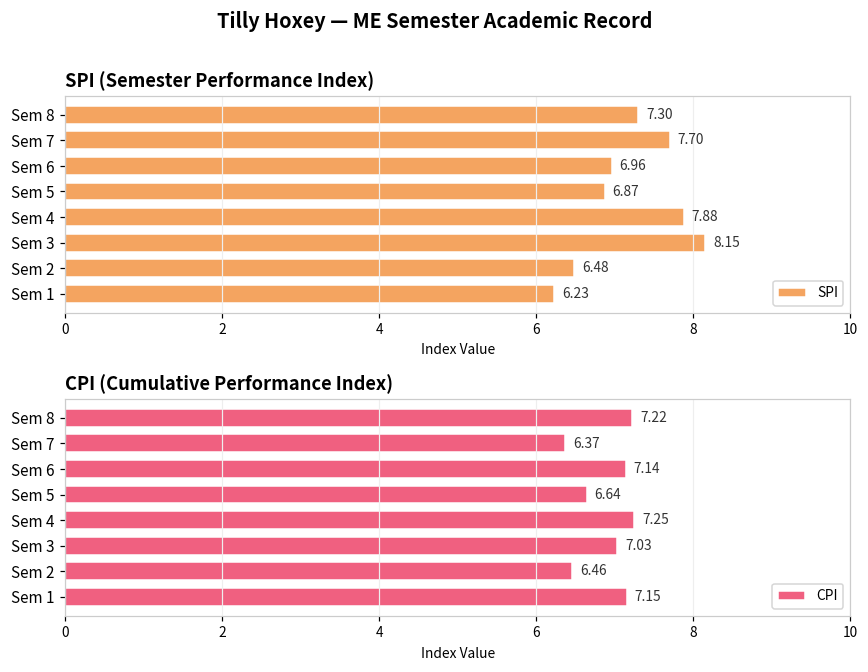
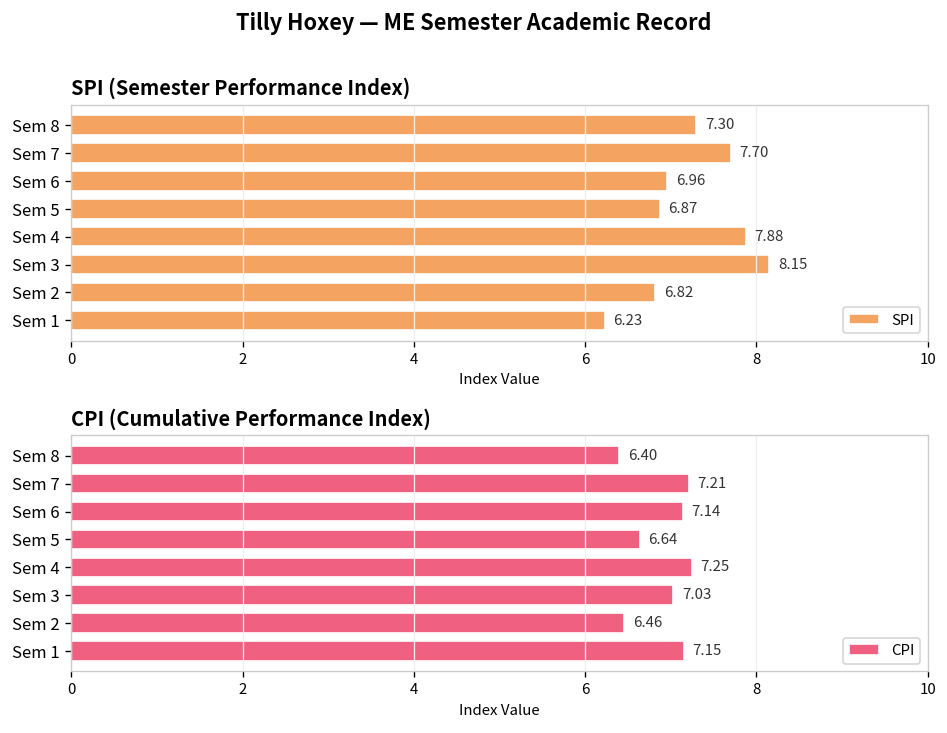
SPI (Semester Performance Index), Sem 2: 6.48 -> 6.82
CPI (Cumulative Performance Index), Sem 8: 7.22 -> 6.40
CPI (Cumulative Performance Index), Sem 7: 6.37 -> 7.21
